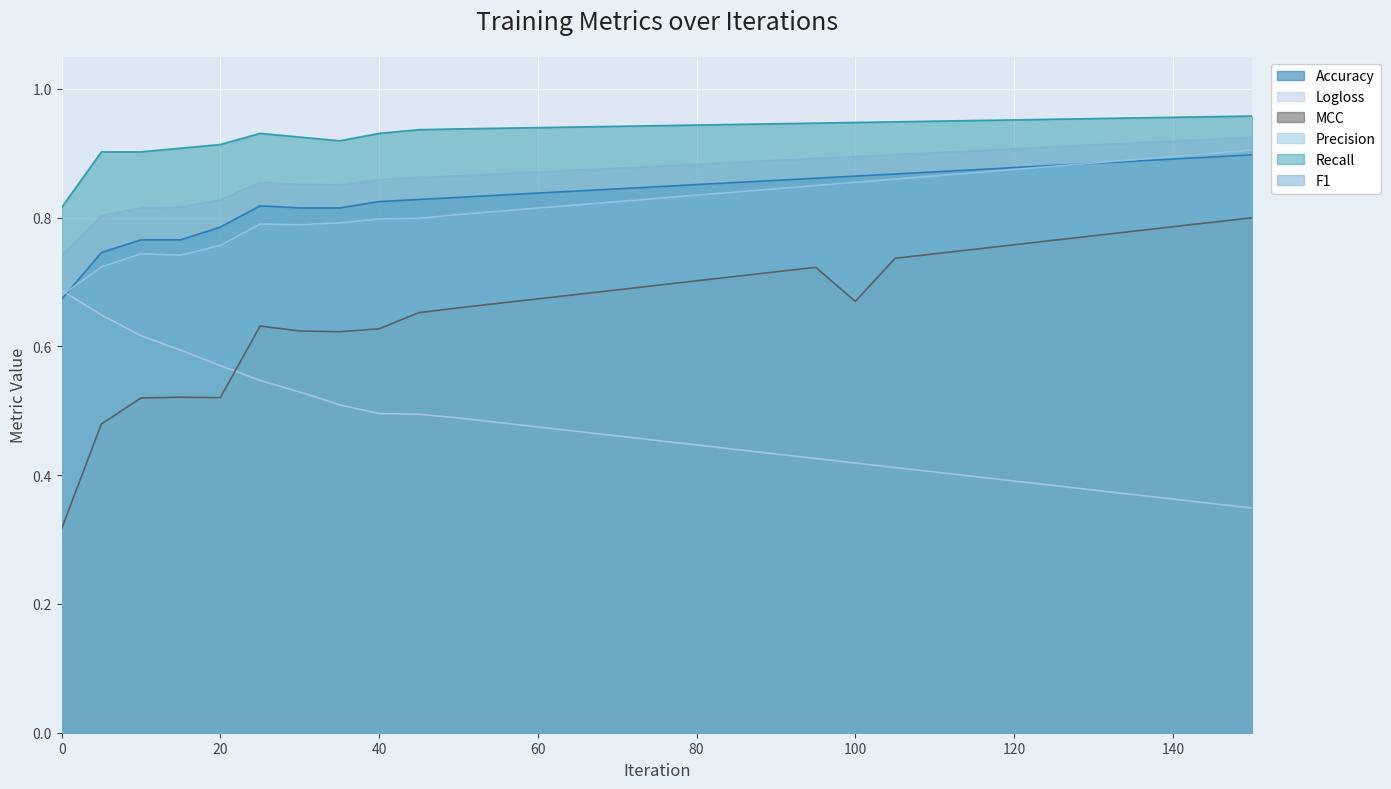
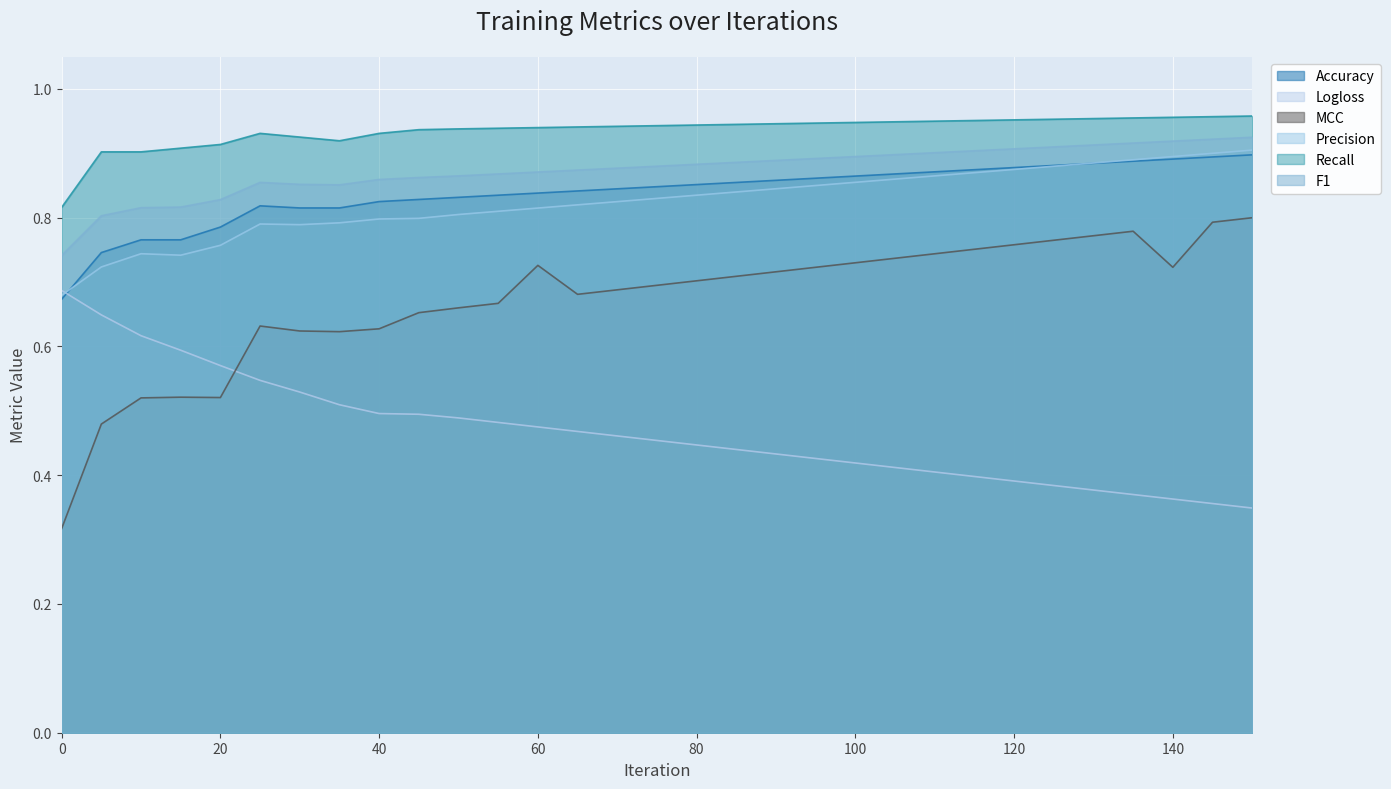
MCC, 60: 0.67 -> 0.73
MCC, 100: 0.67 -> 0.73
MCC, 140: 0.79 -> 0.72
